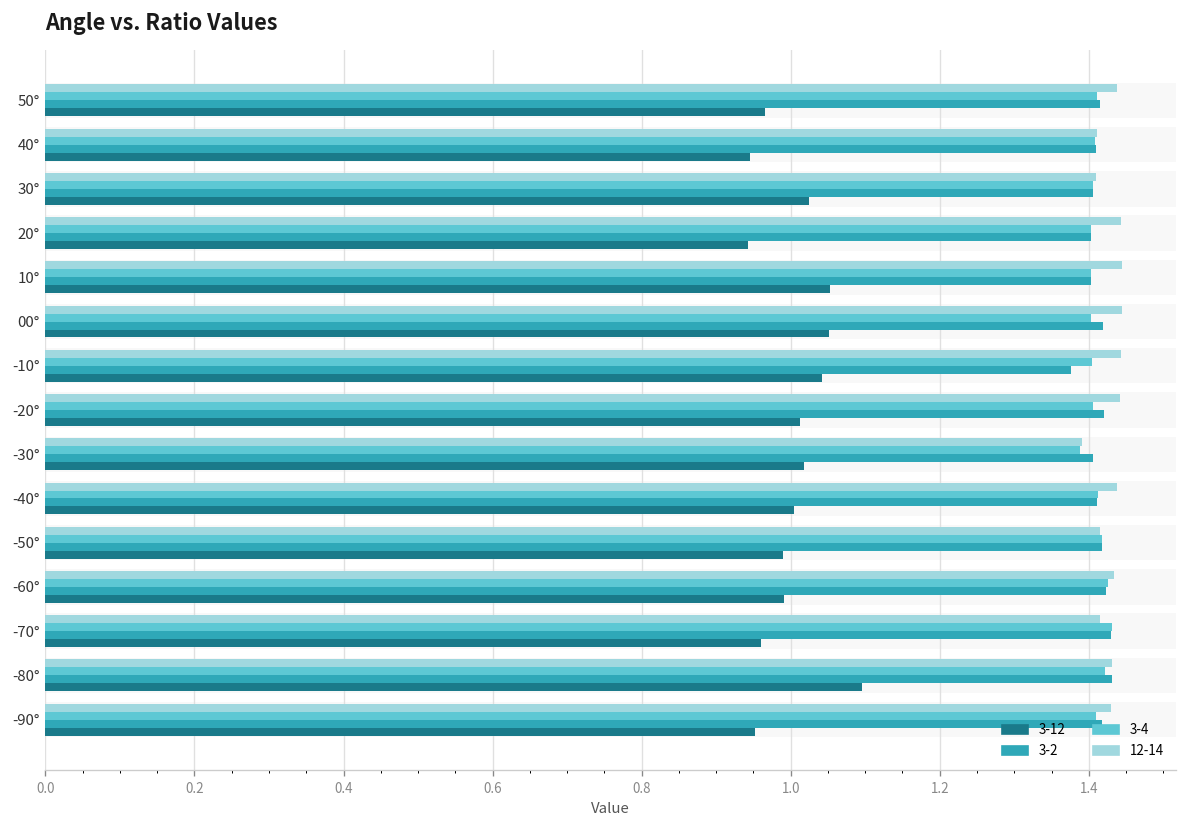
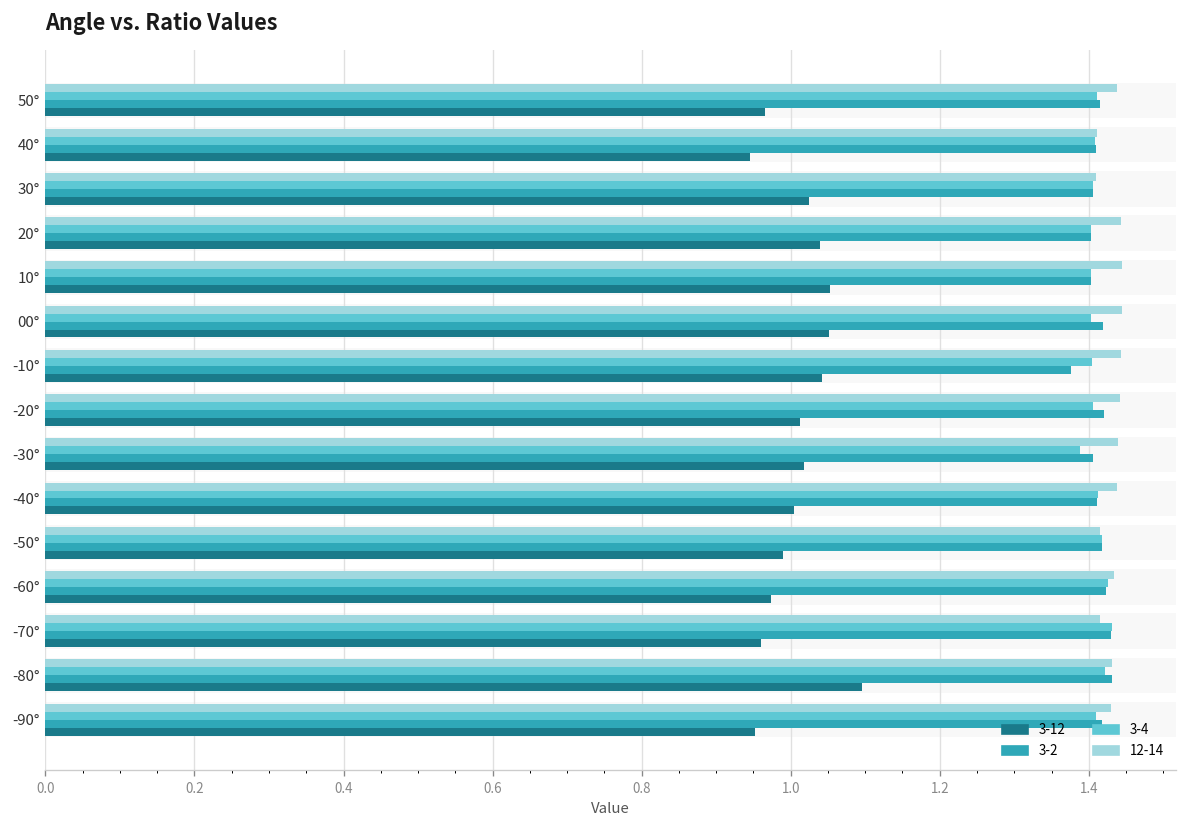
3-12, 20°: 0.94 -> 1.04
12-14, -30°: 1.39 -> 1.44
3-12, -60°: 0.99 -> 0.97
